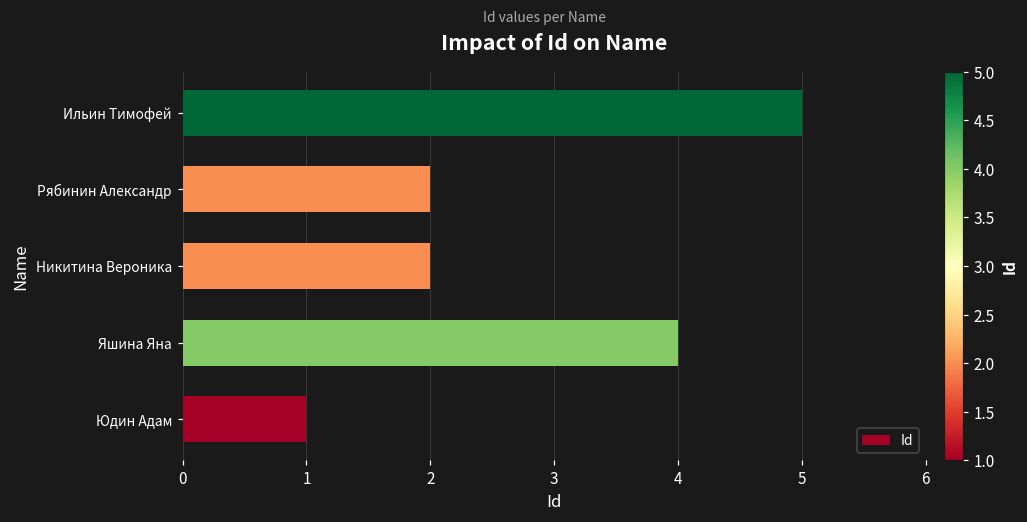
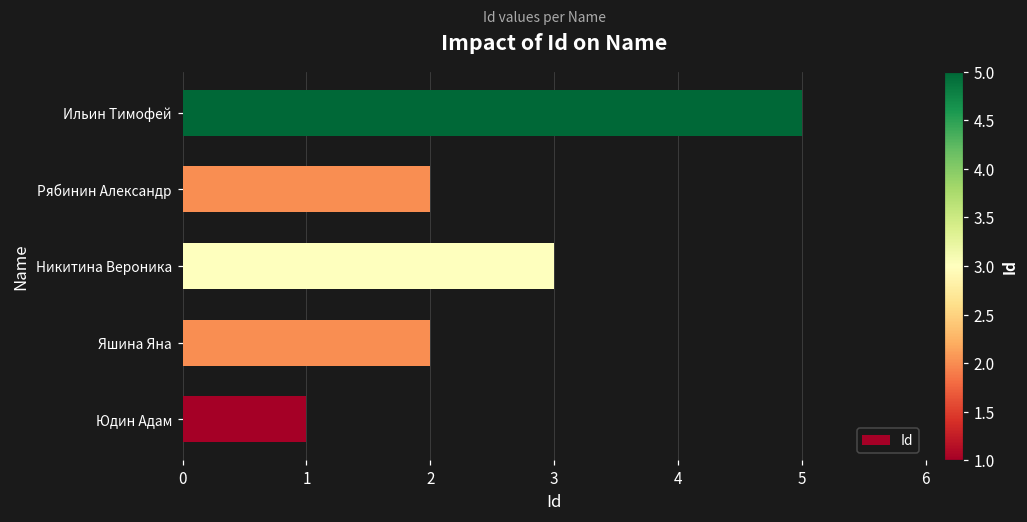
Никитина Вероника: 2 -> 3
Яшина Яна: 4 -> 2
